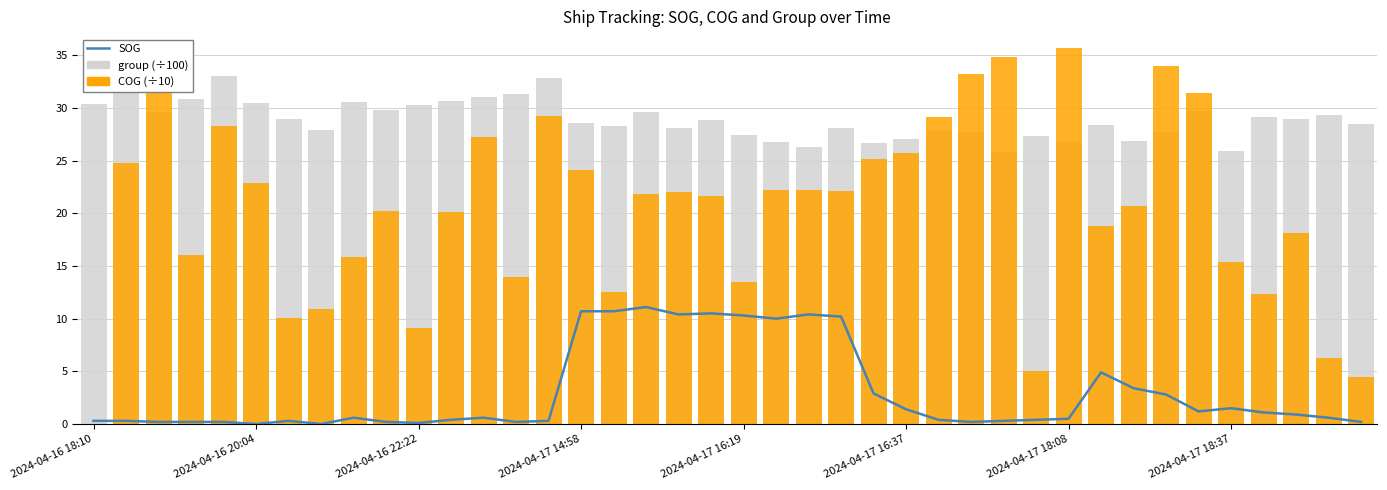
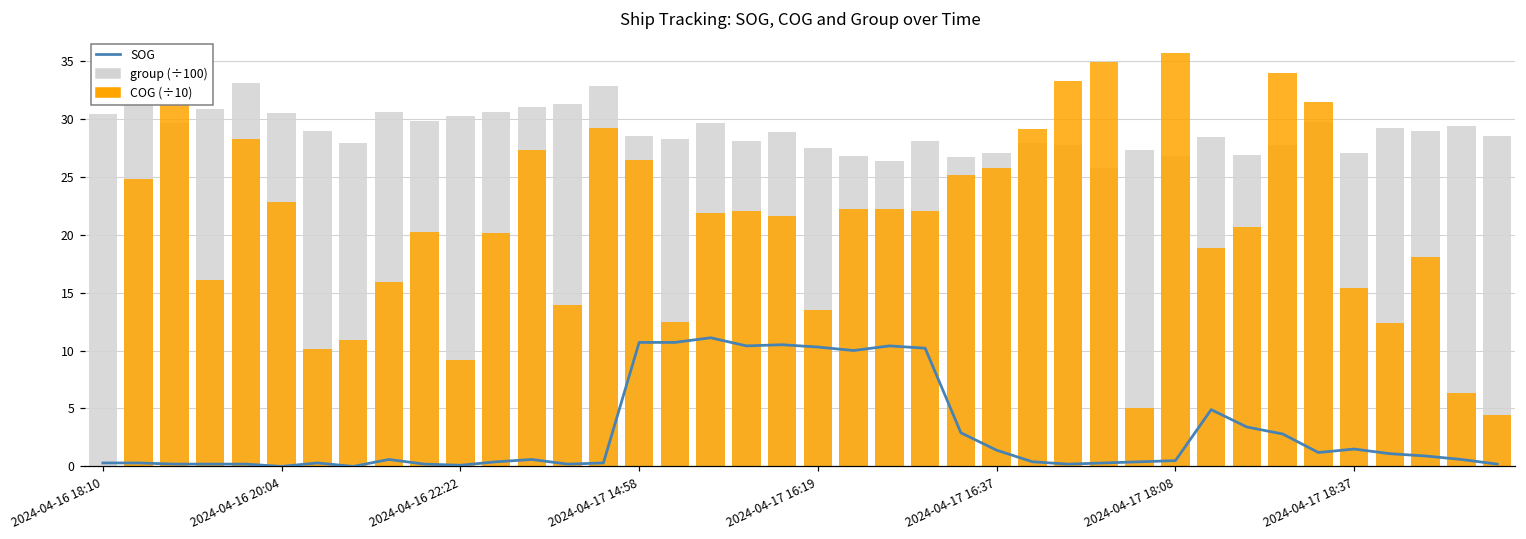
COG (÷10), 2024-04-17 14:58: 24.1 -> 26.5
group (÷100), 2024-04-17 18:37: 25.9 -> 27.0
